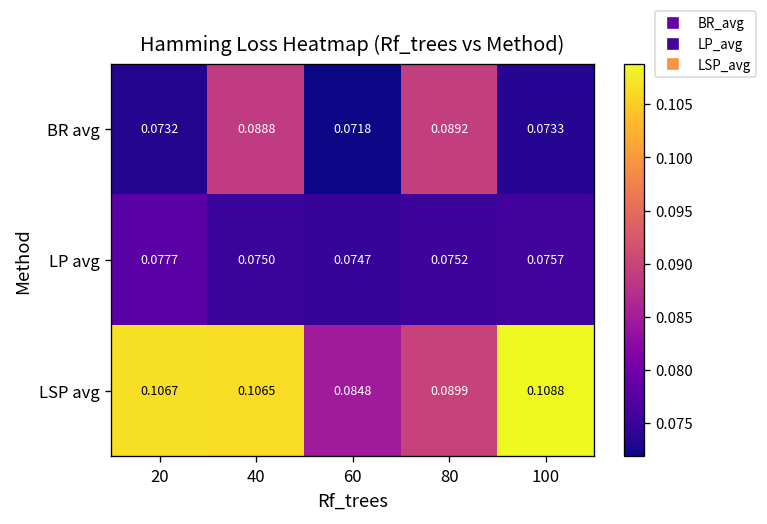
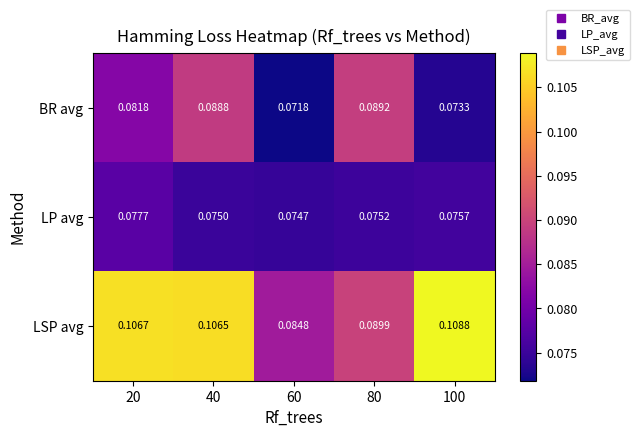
BR avg, 20: 0.0732 -> 0.0818
